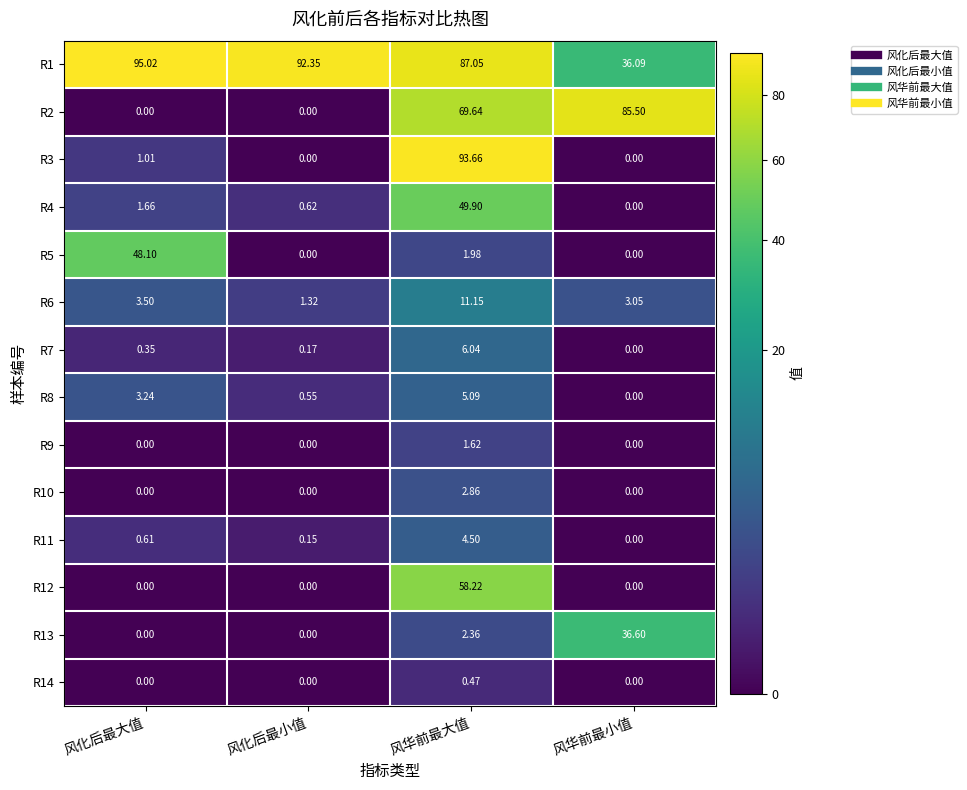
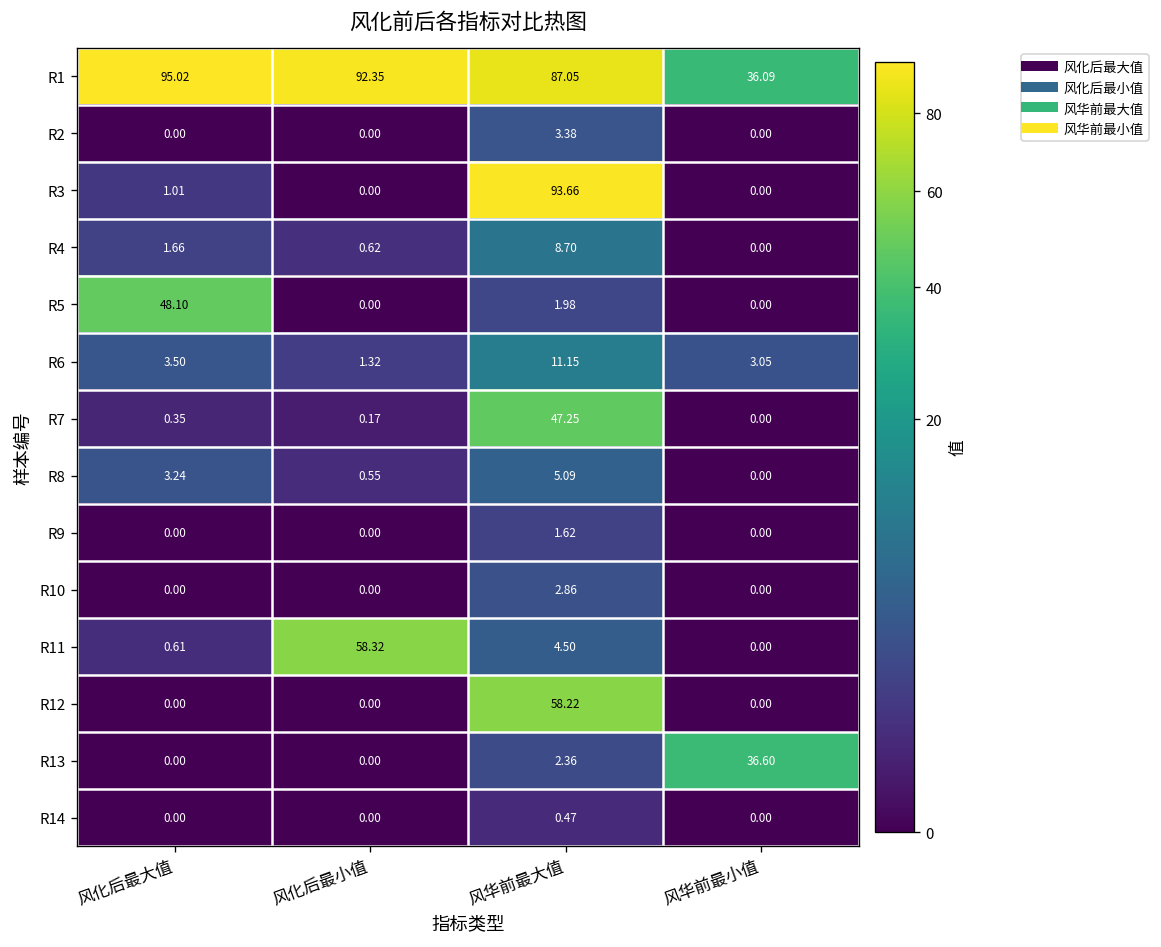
R2, 风华前最大值: 69.64 -> 3.38
R2, 风华前最小值: 85.50 -> 0.00
R4, 风华前最大值: 49.90 -> 8.70
R7, 风华前最大值: 6.04 -> 47.25
R11, 风化后最小值: 0.15 -> 58.32
